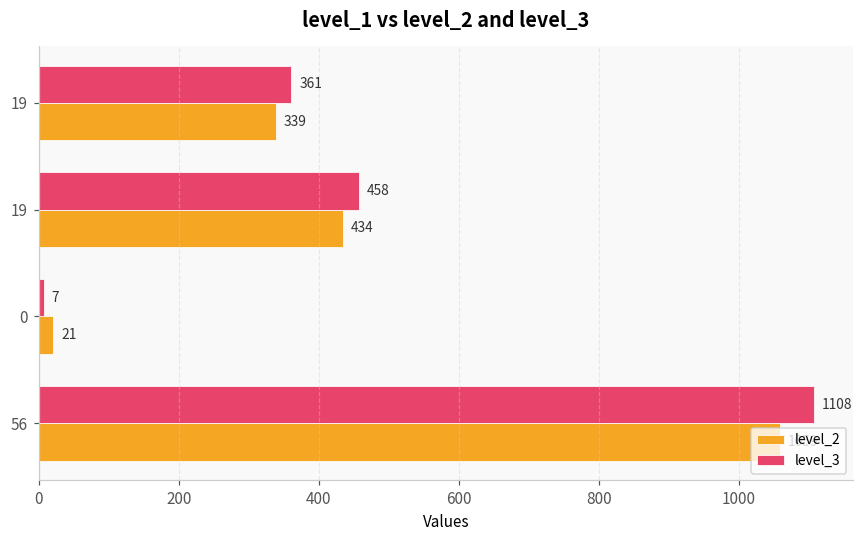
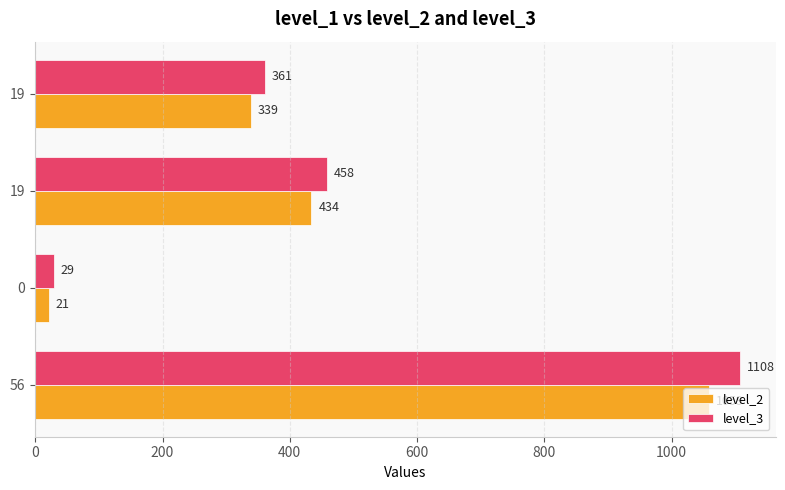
level_3, 0: 7 -> 29
